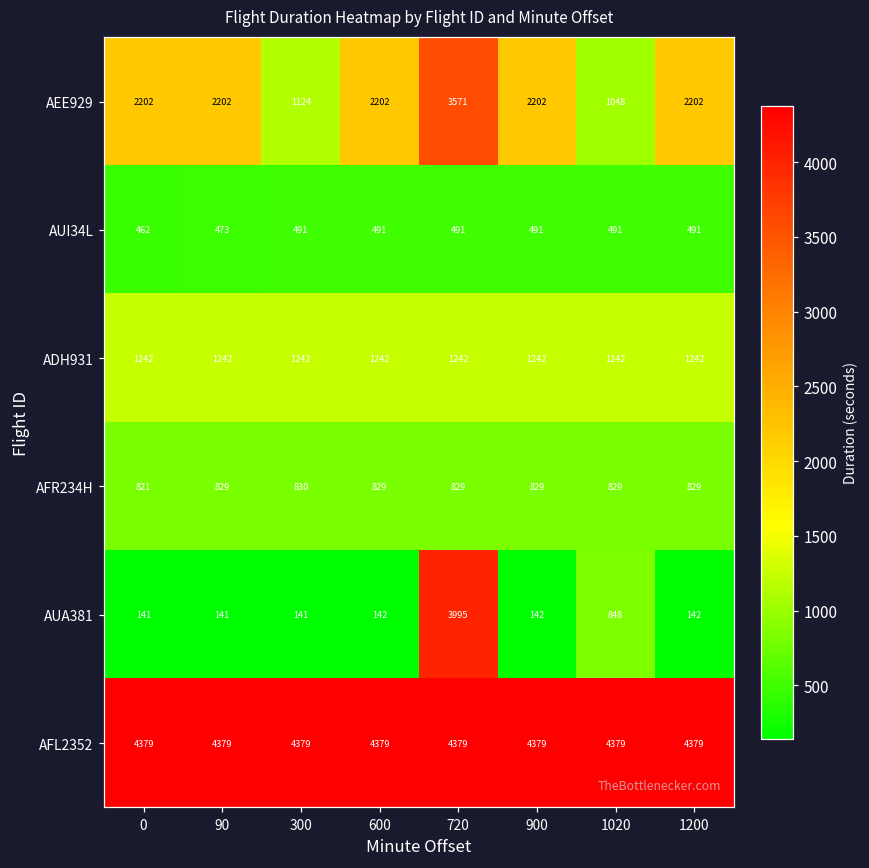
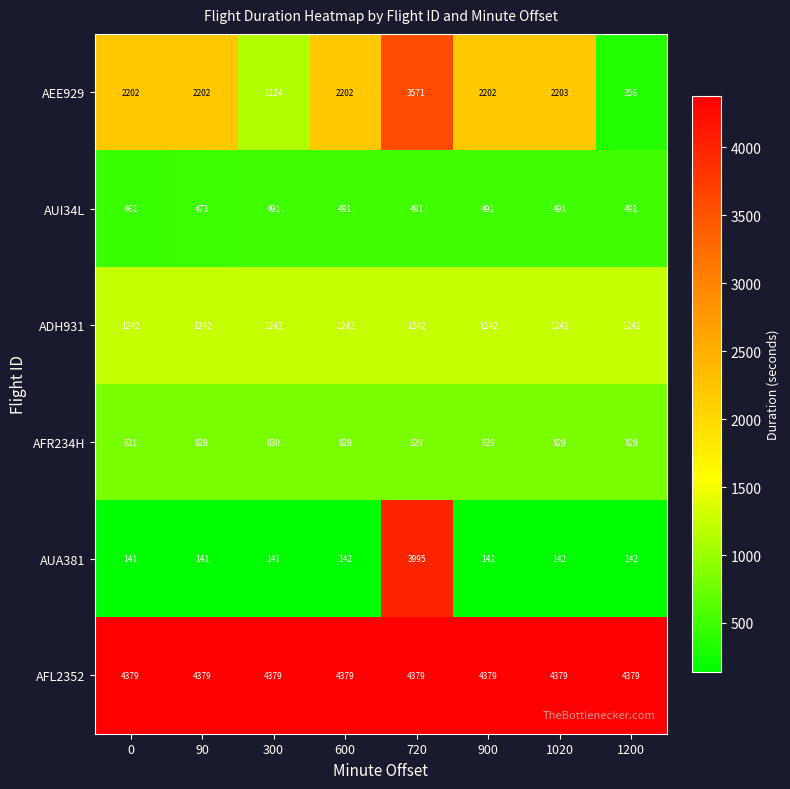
AEE929, 1020: 1048 -> 2203
AEE929, 1200: 2202 -> 356
AUA381, 1020: 848 -> 142
